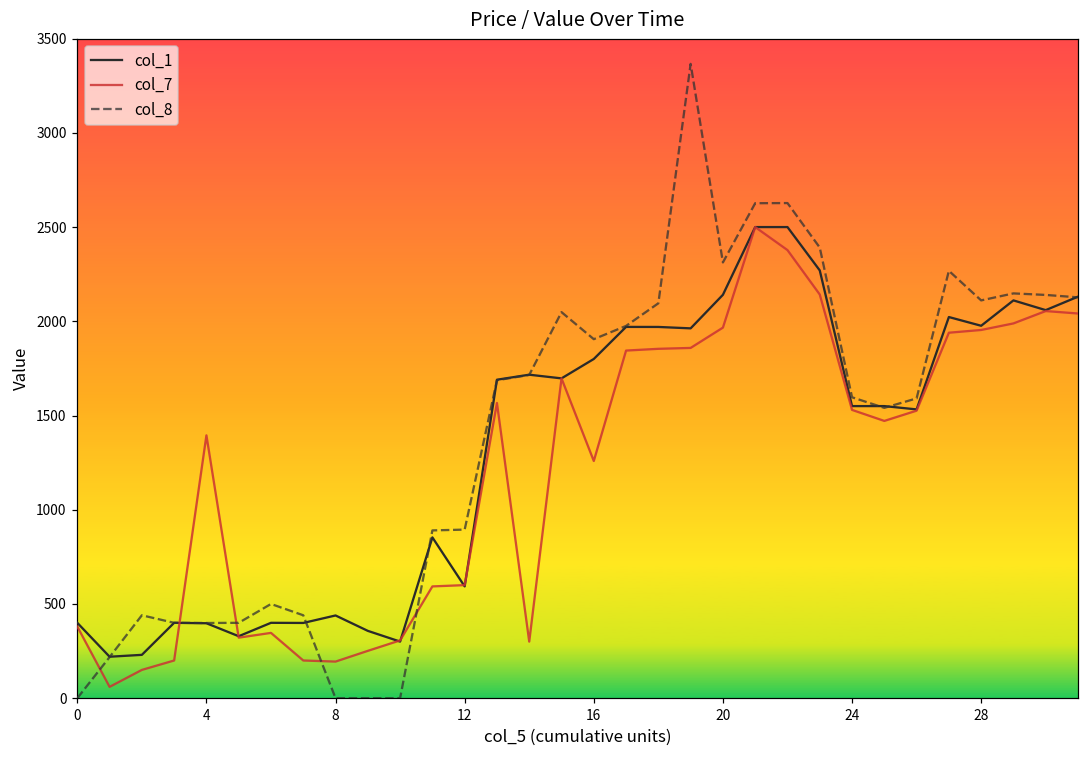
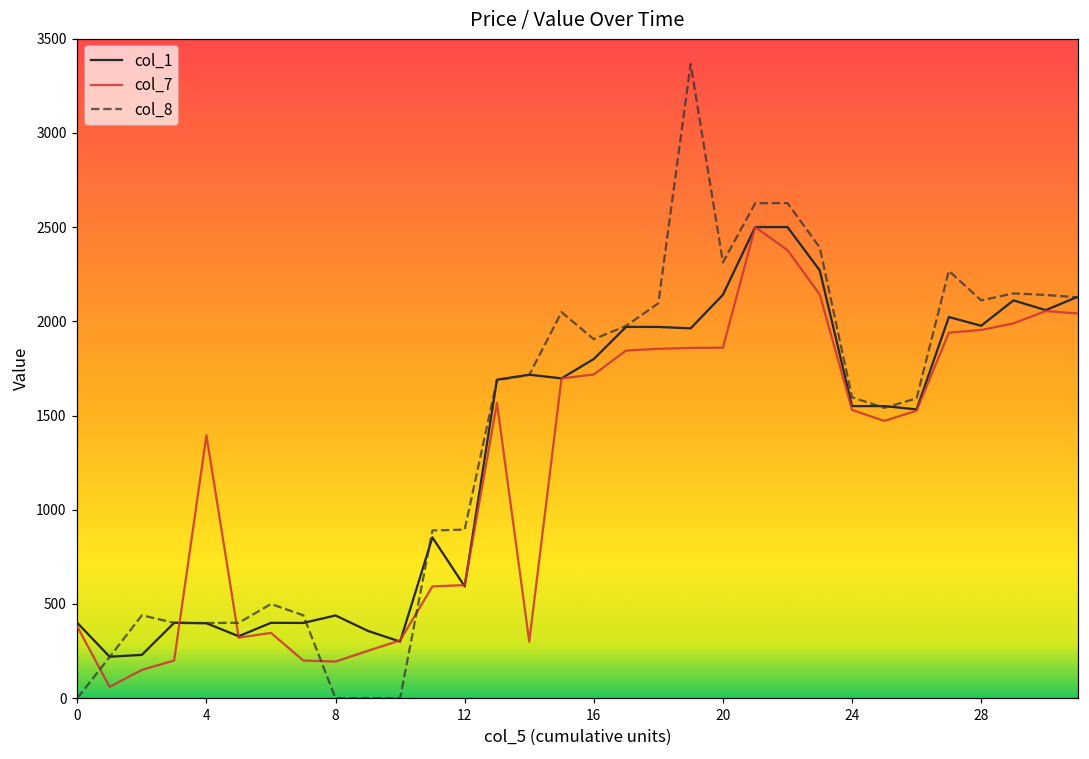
col_7, 16: 1260 -> 1720
col_7, 20: 1970 -> 1860
